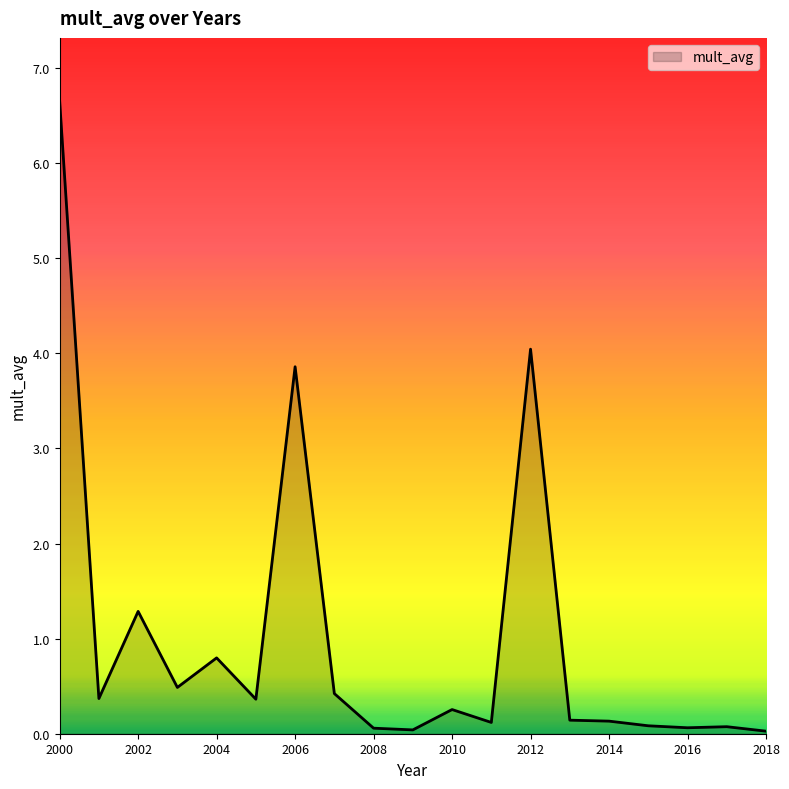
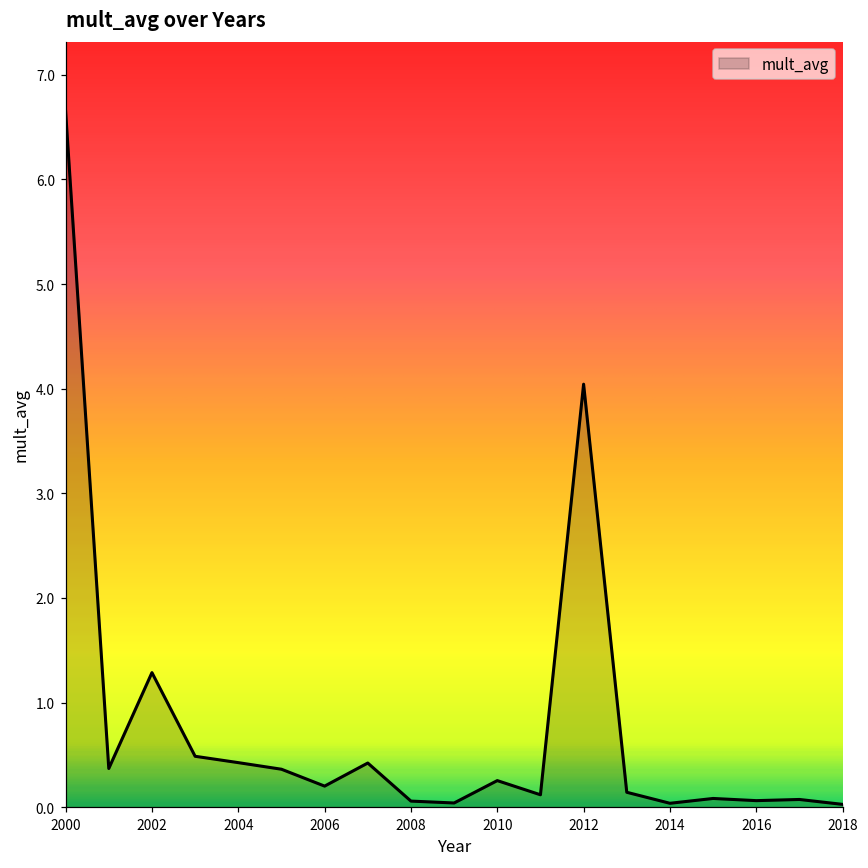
2004: 0.8 -> 0.4
2006: 3.9 -> 0.2
2014: 0.1 -> 0.0
